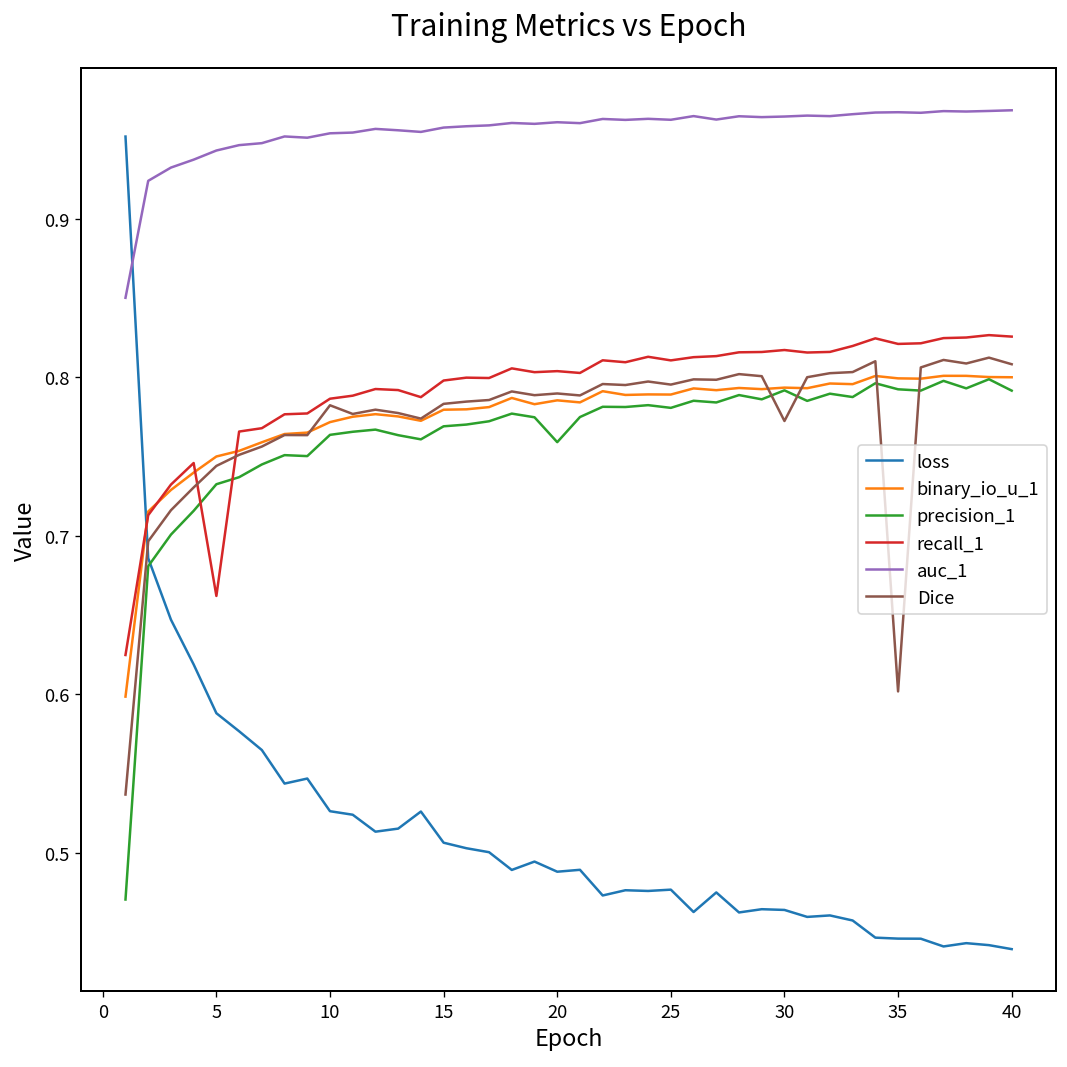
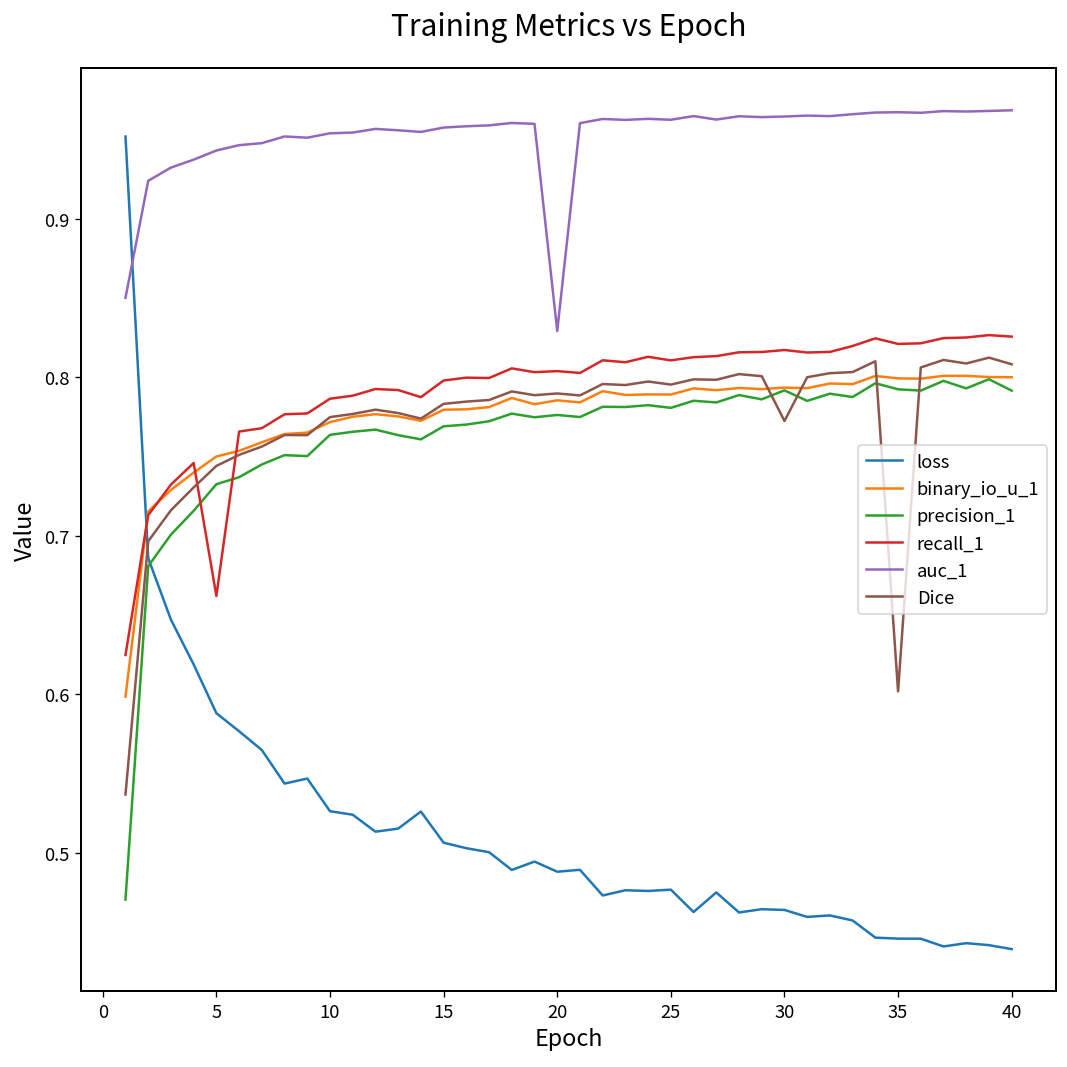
Dice, 10: 0.782 -> 0.775
precision_1, 20: 0.759 -> 0.776
auc_1, 20: 0.961 -> 0.829
